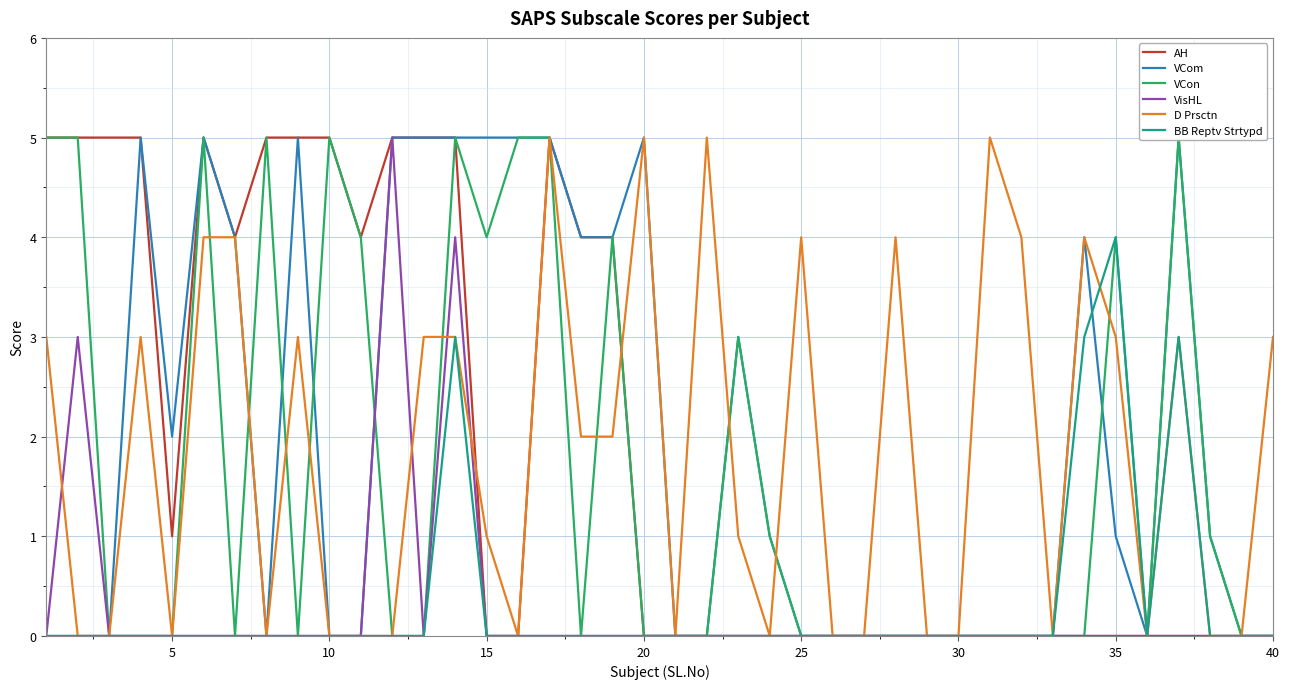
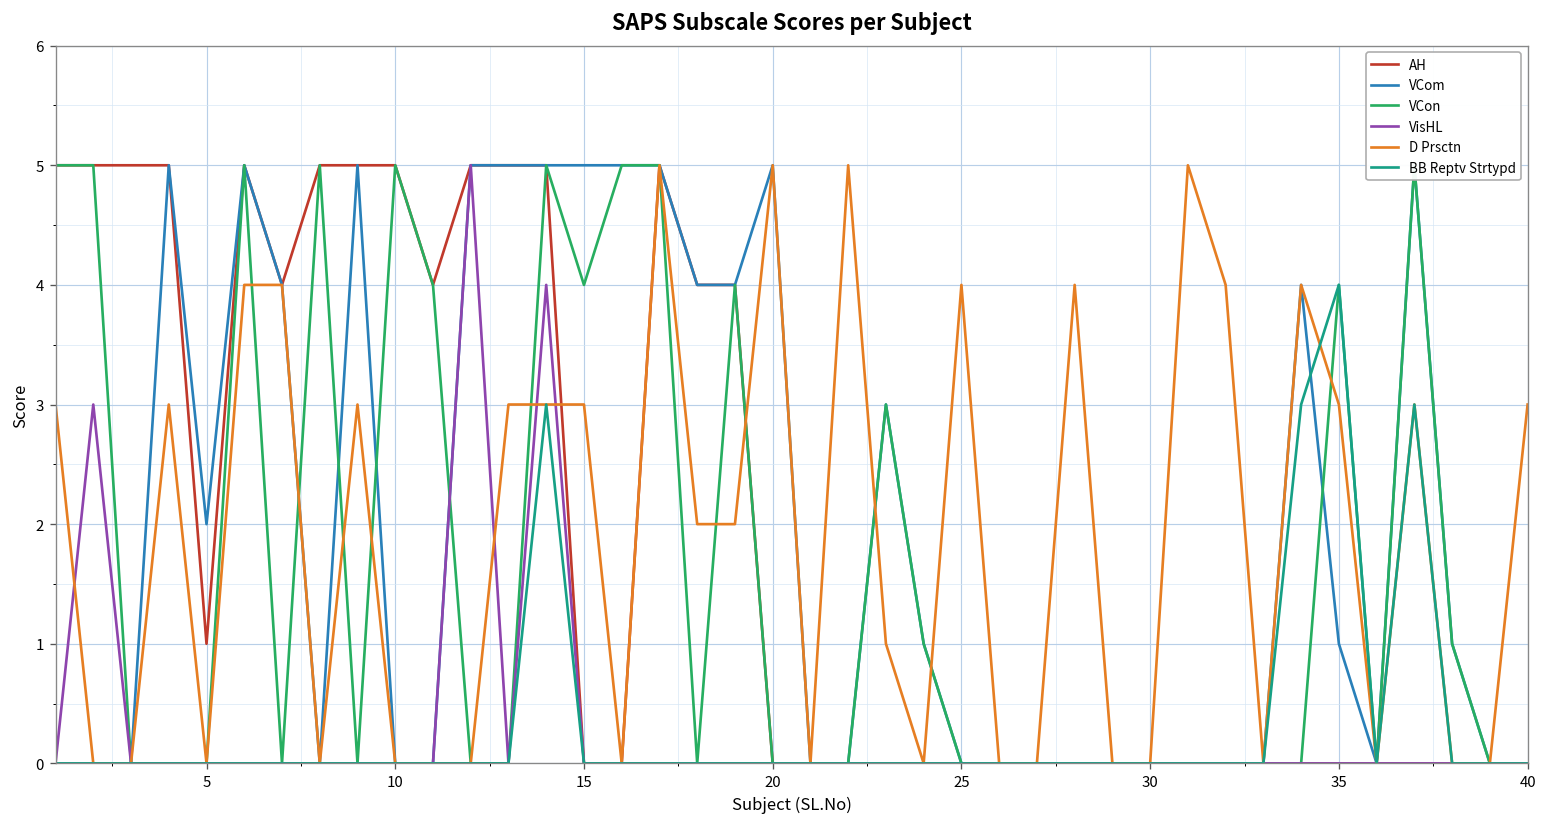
D Prsctn, 15: 1 -> 3
